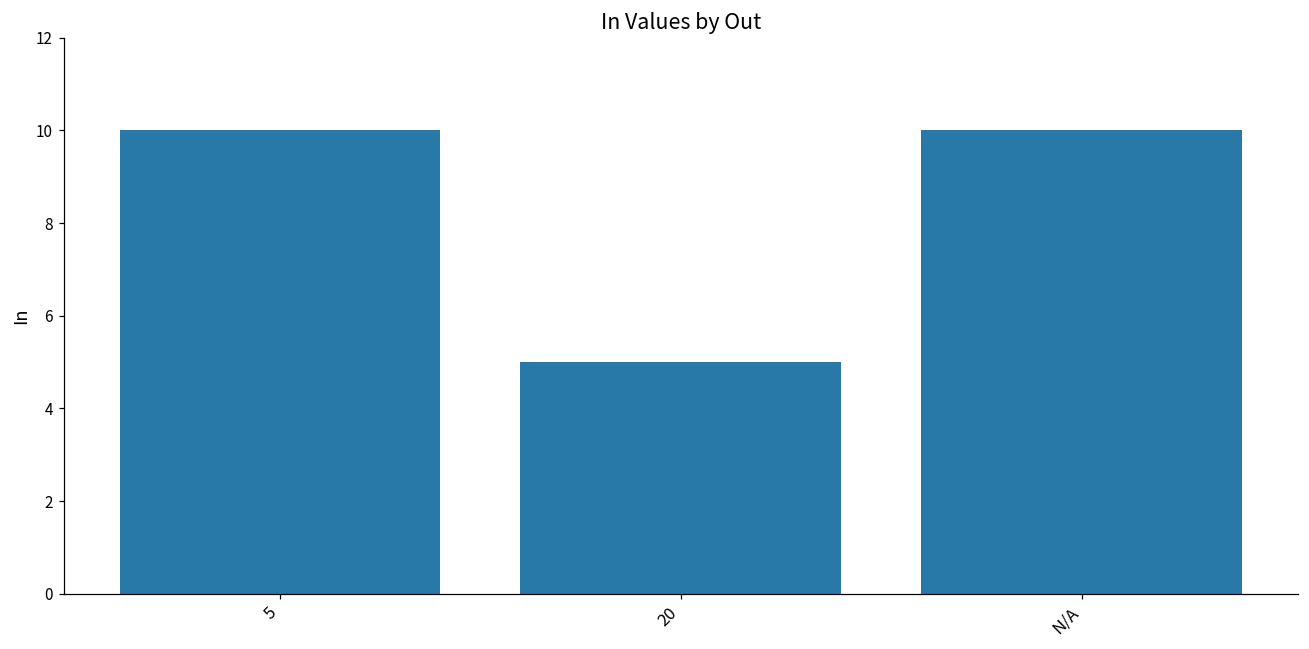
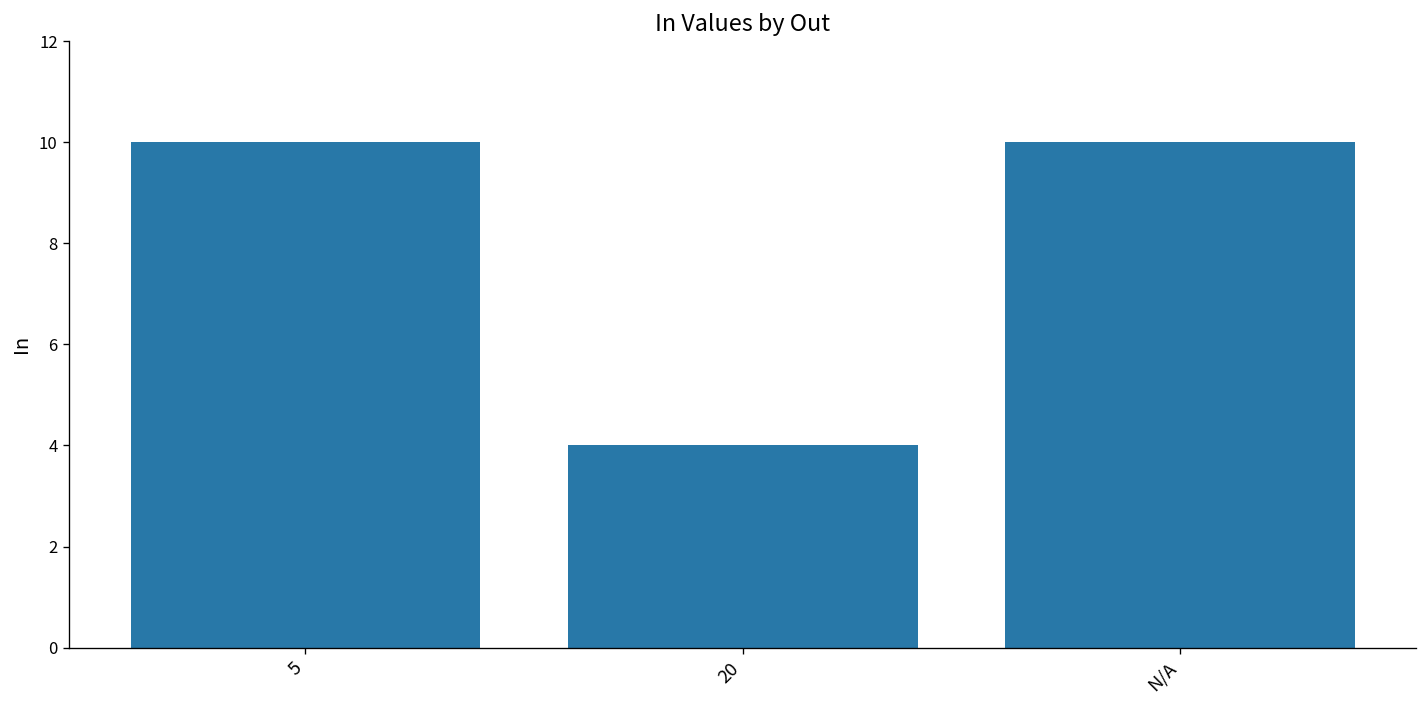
20: 5 -> 4
